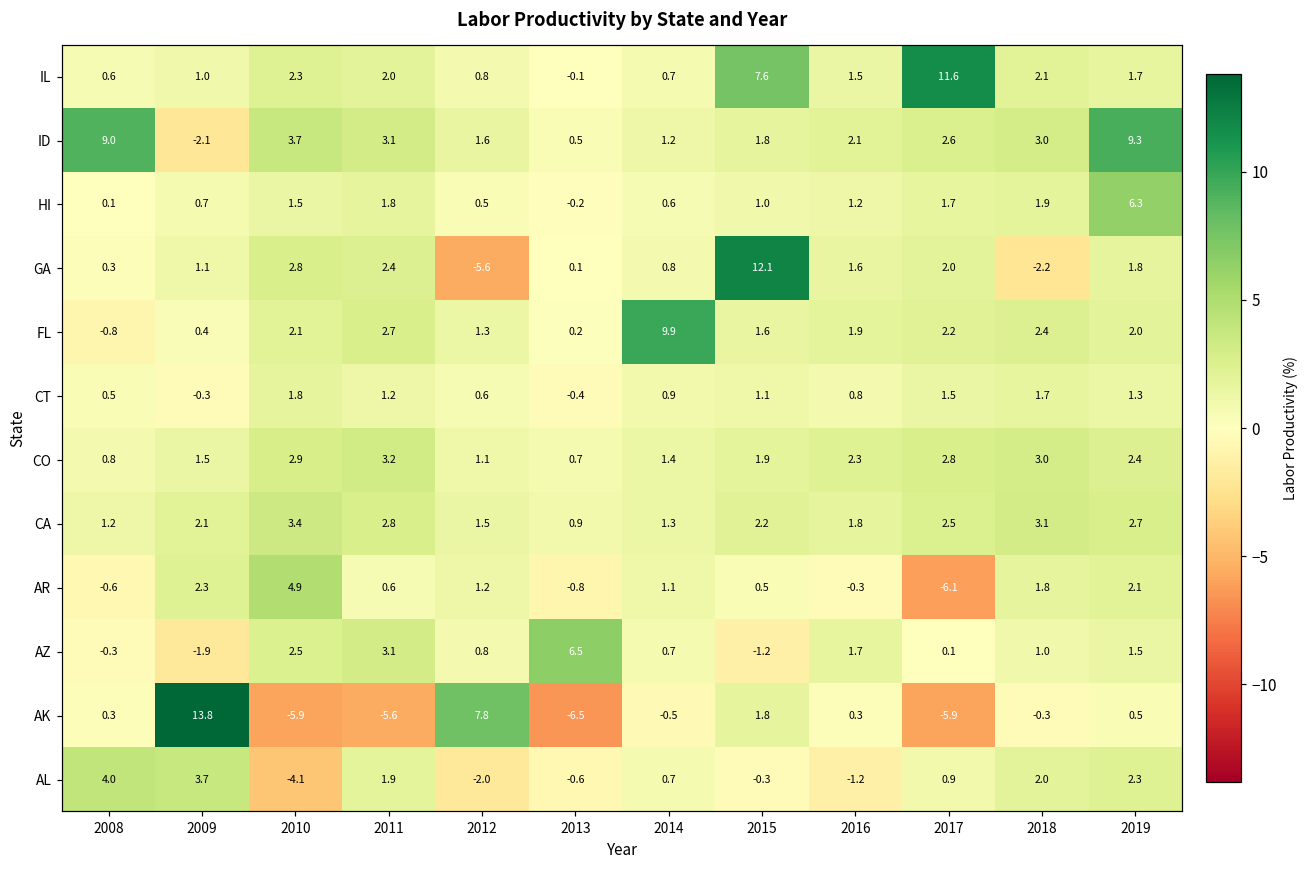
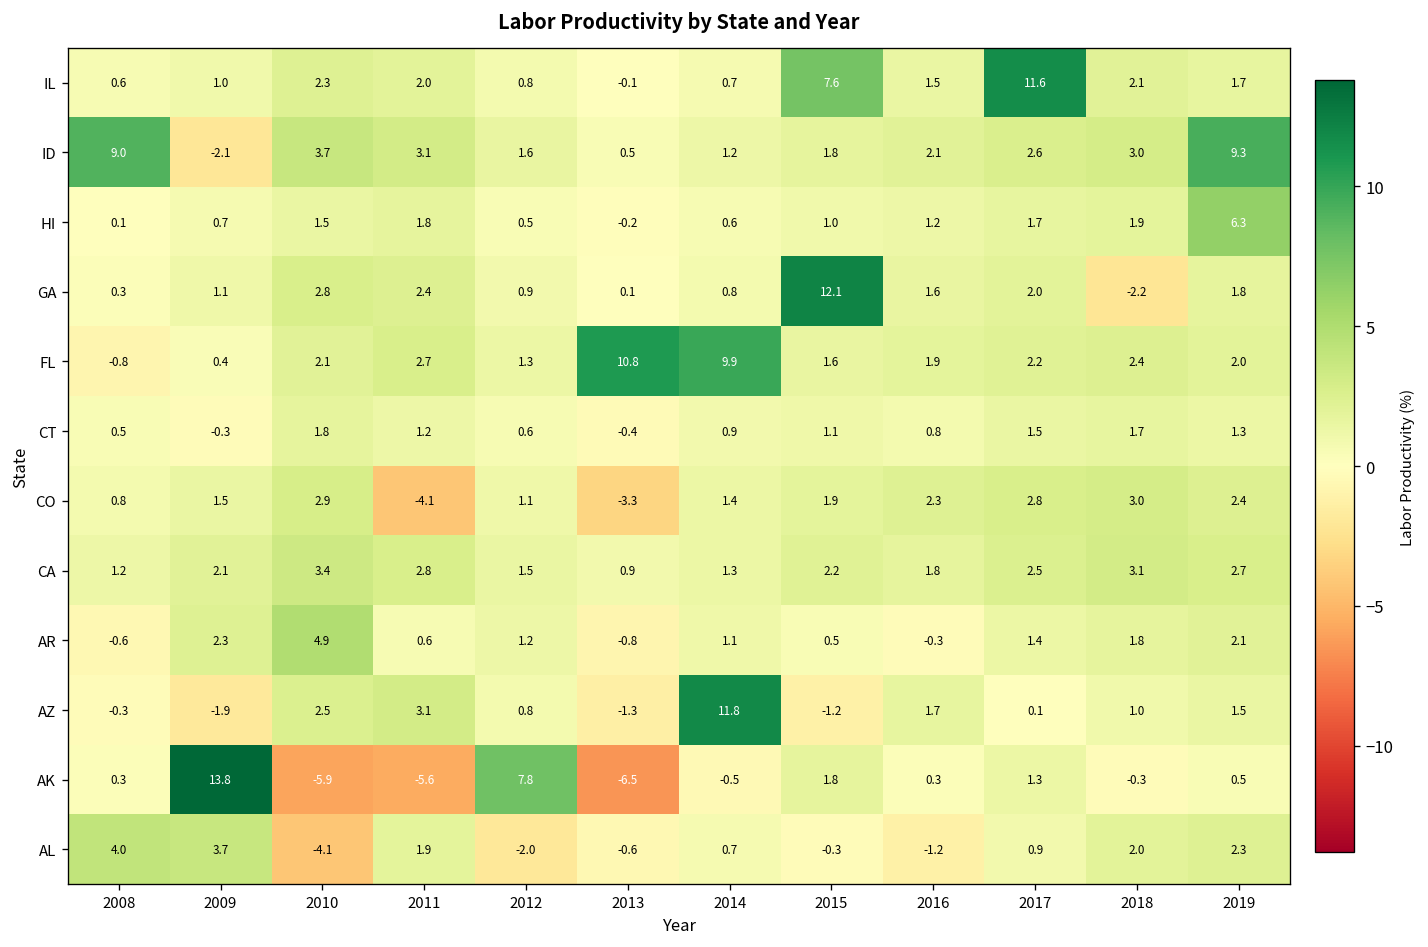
GA, 2012: -5.6 -> 0.9
FL, 2013: 0.2 -> 10.8
CO, 2011: 3.2 -> -4.1
CO, 2013: 0.7 -> -3.3
AR, 2017: -6.1 -> 1.4
AZ, 2013: 6.5 -> -1.3
AZ, 2014: 0.7 -> 11.8
AK, 2017: -5.9 -> 1.3
